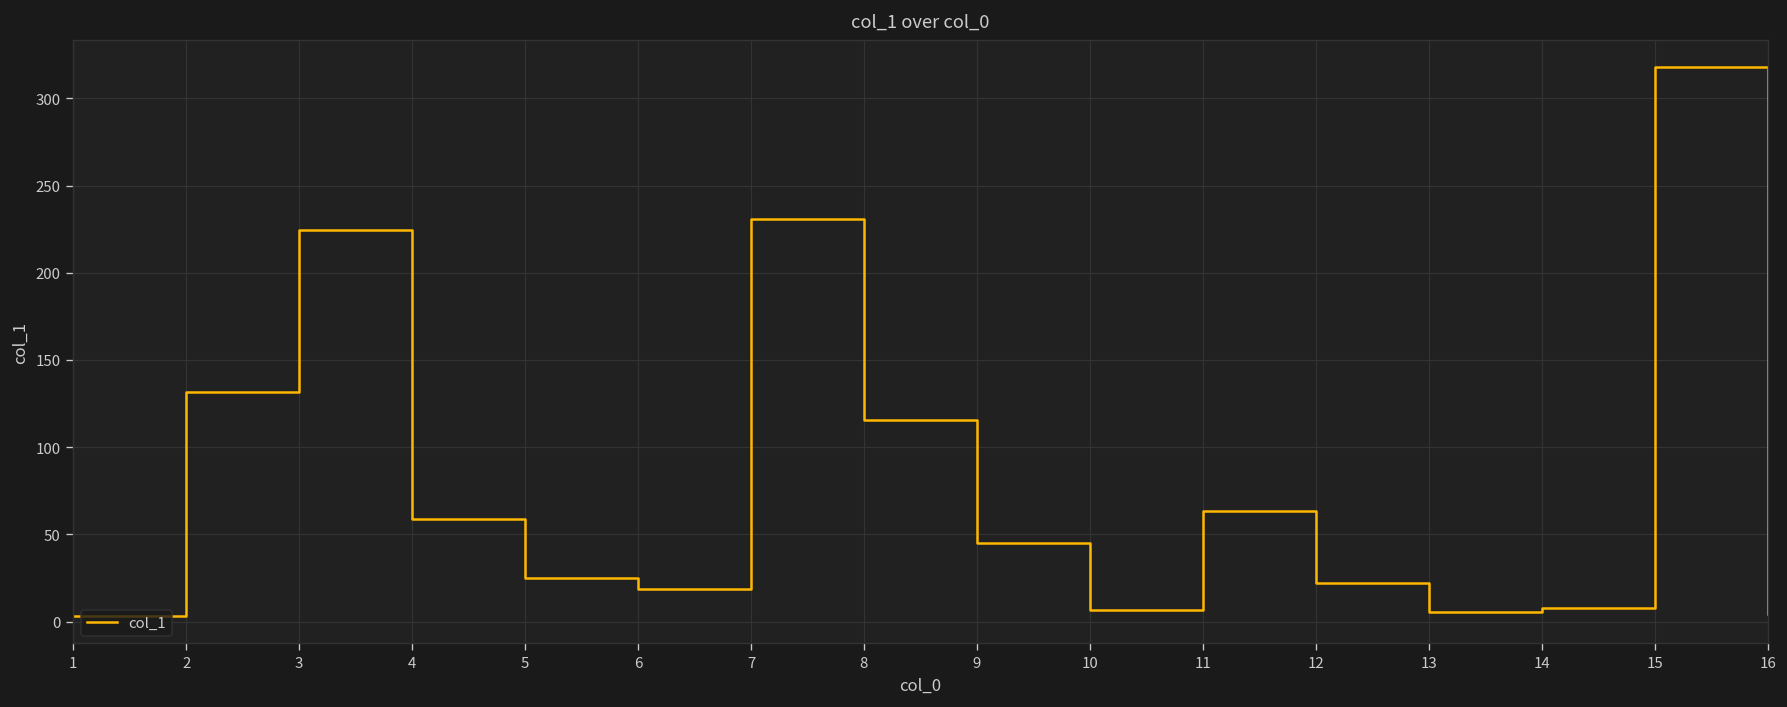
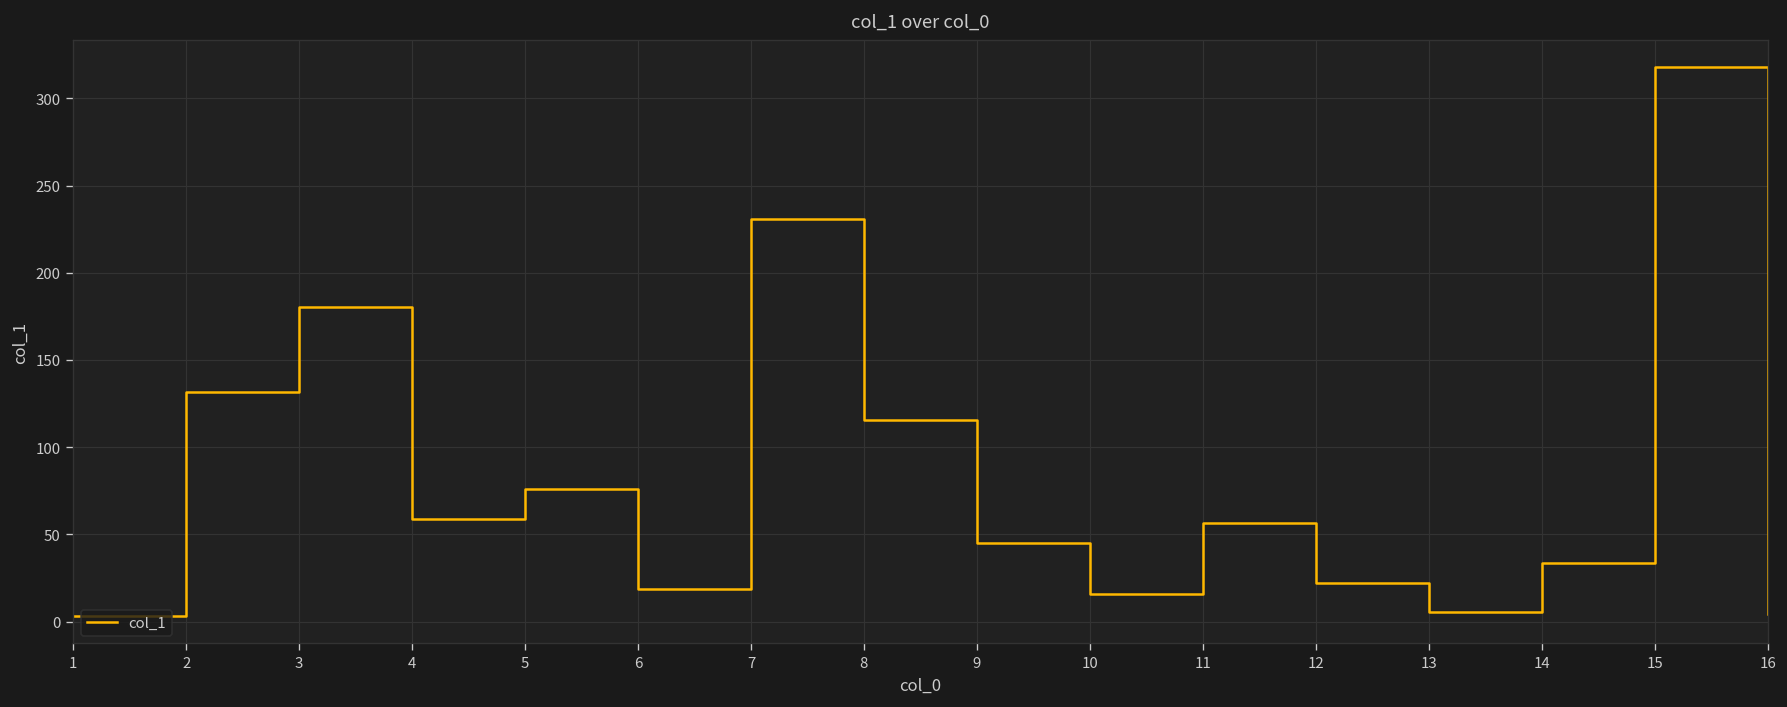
3: 224 -> 181
5: 25 -> 76
10: 7 -> 16
11: 63 -> 56
14: 8 -> 34
